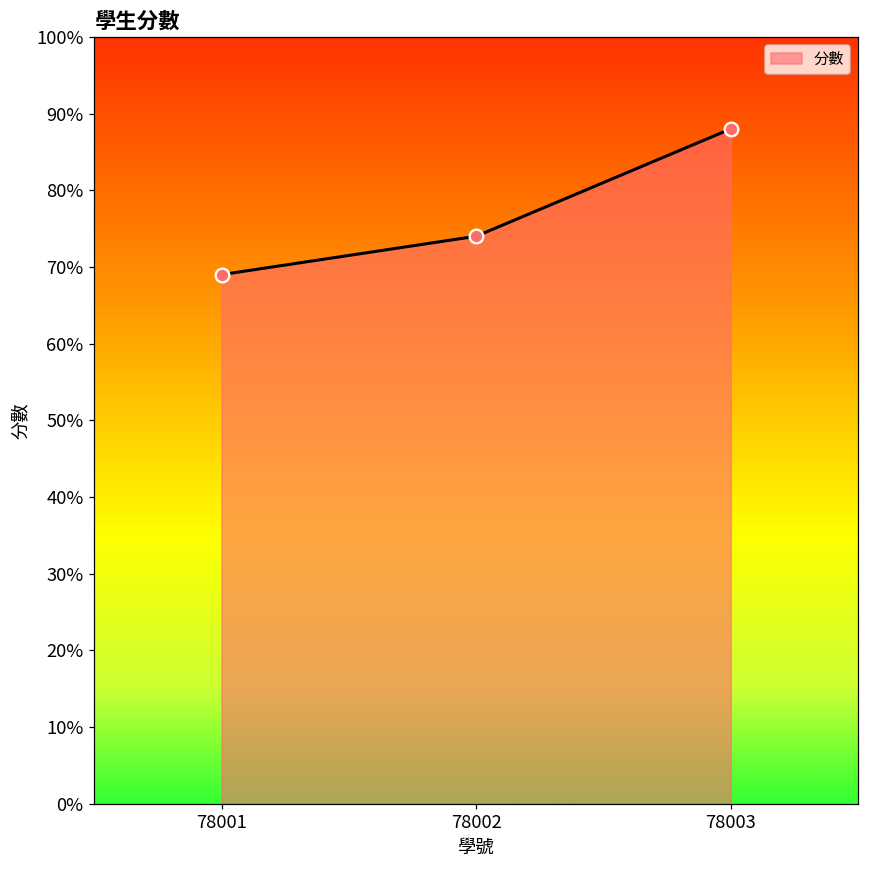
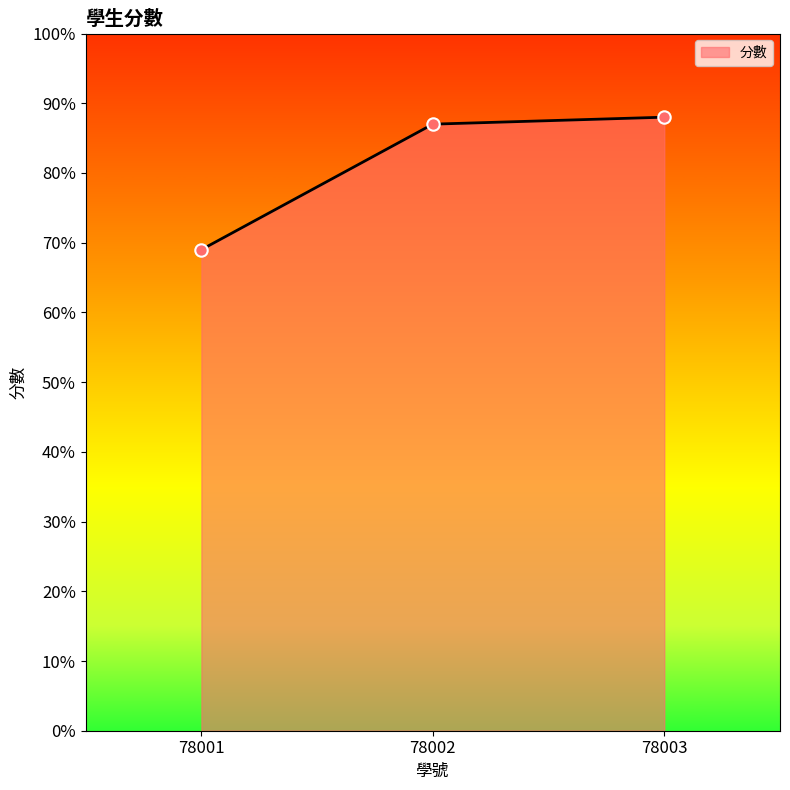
78002: 74% -> 87%
